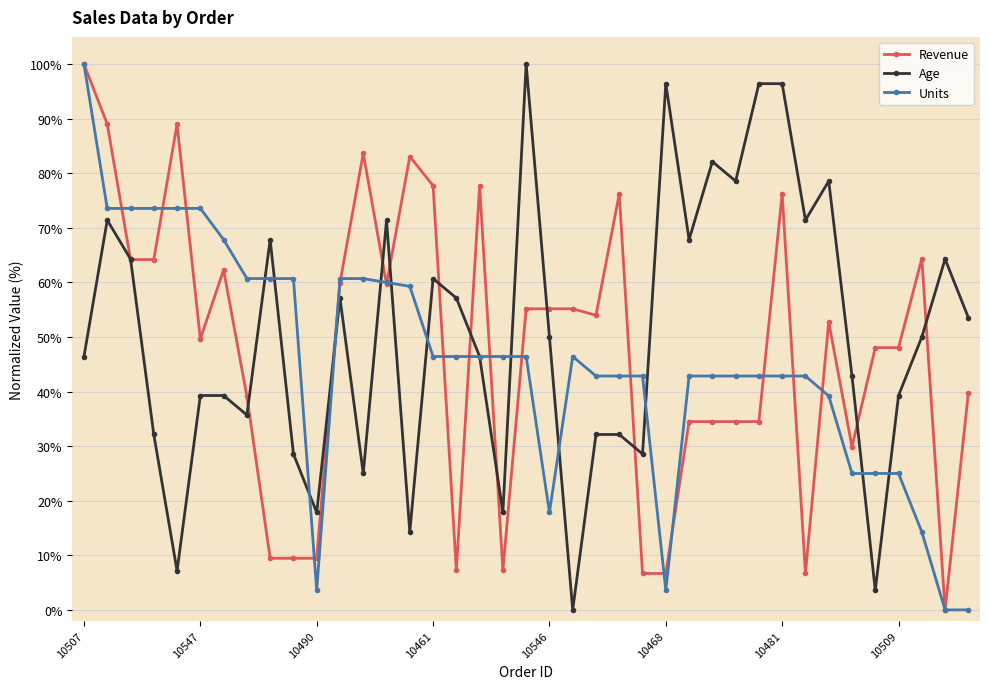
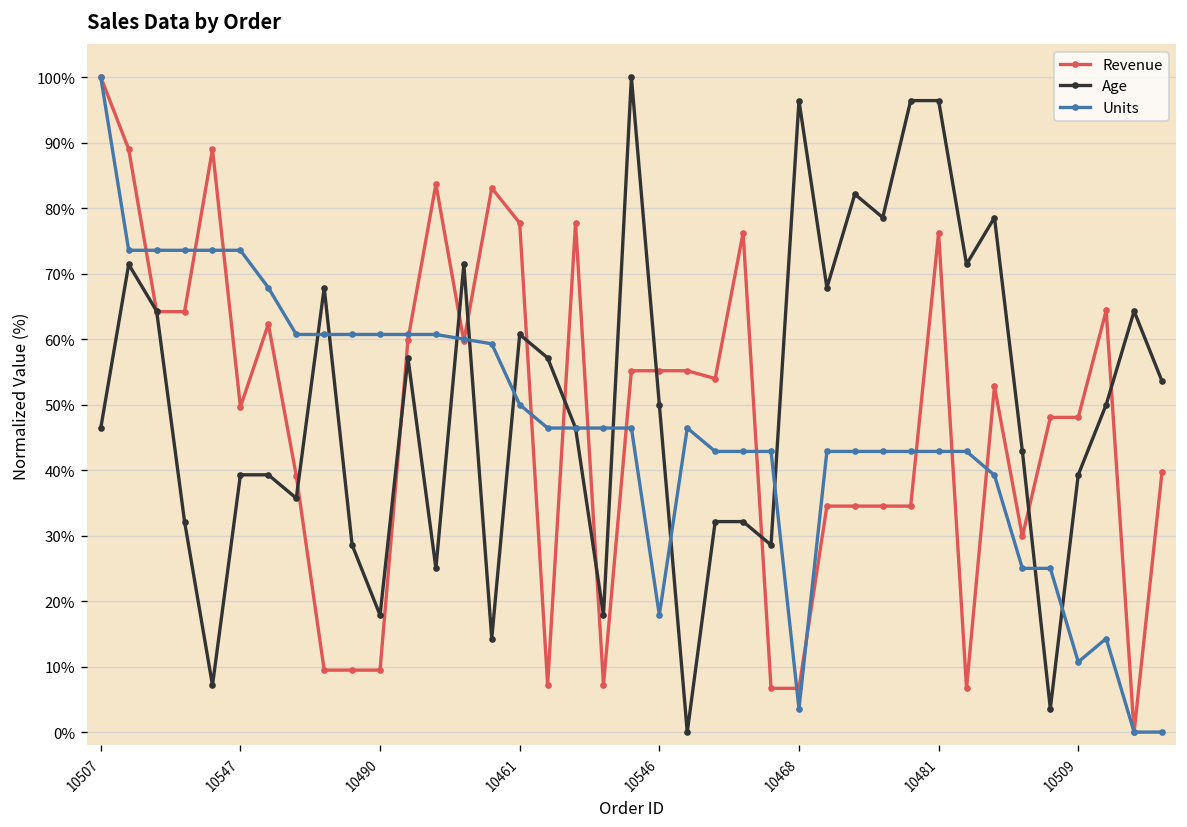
Units, 10490: 4% -> 61%
Units, 10461: 46% -> 50%
Units, 10509: 25% -> 11%
